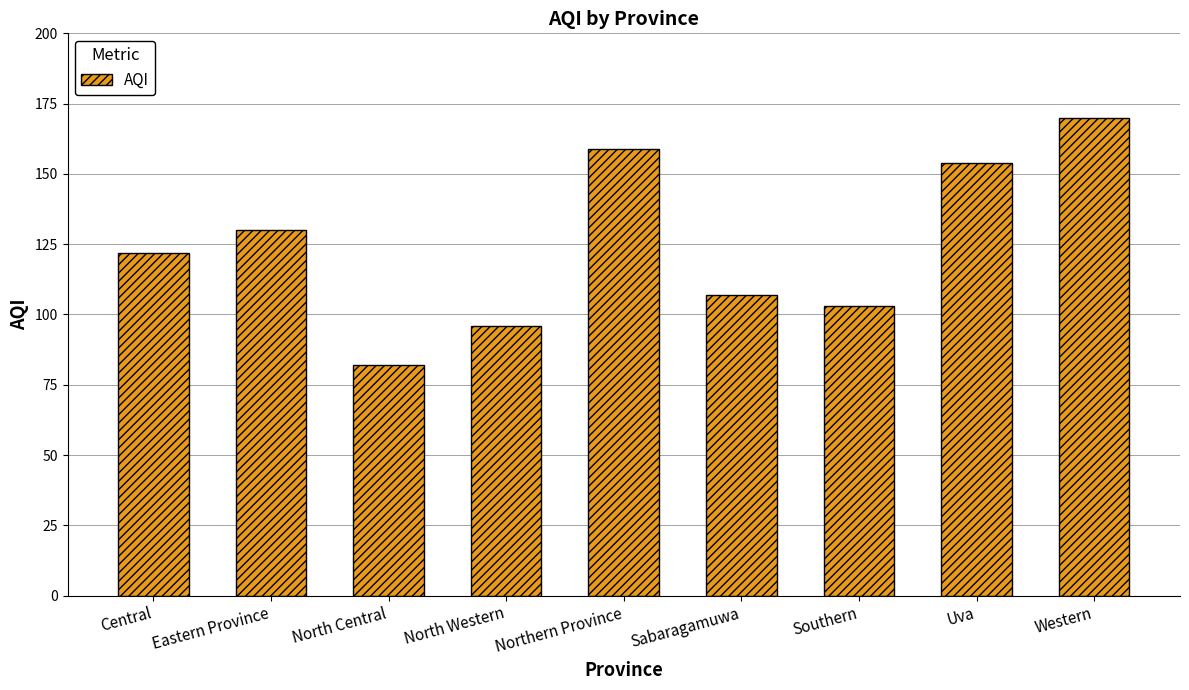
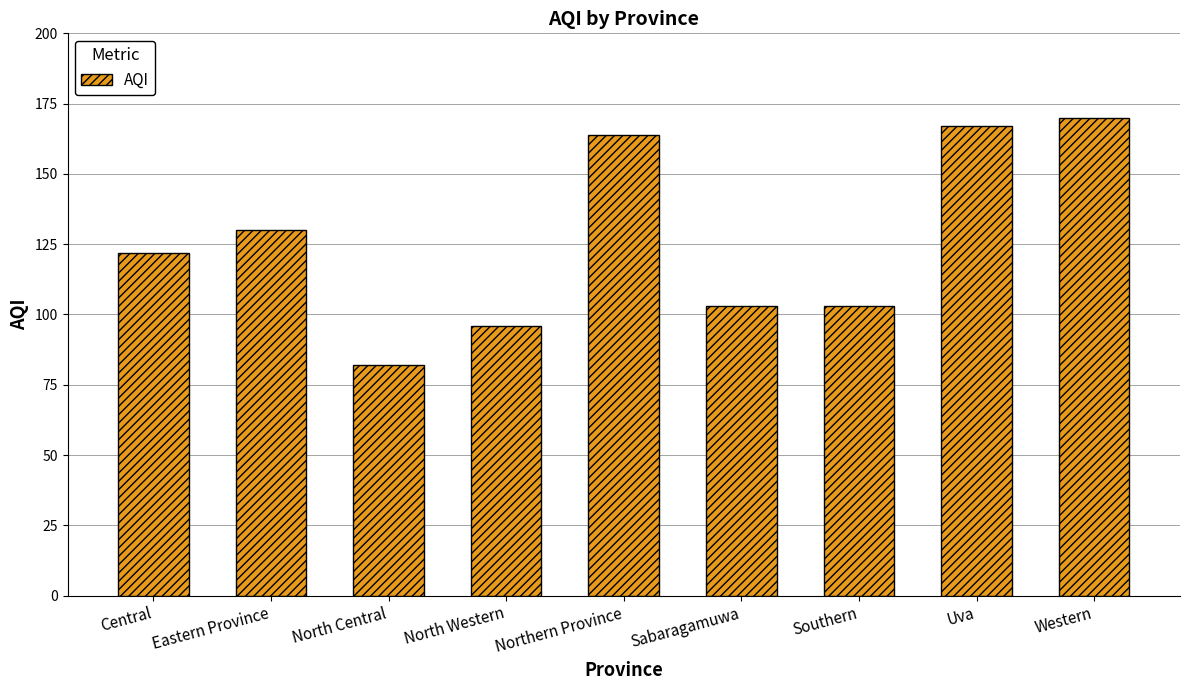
Northern Province: 159 -> 164
Sabaragamuwa: 107 -> 103
Uva: 154 -> 167
